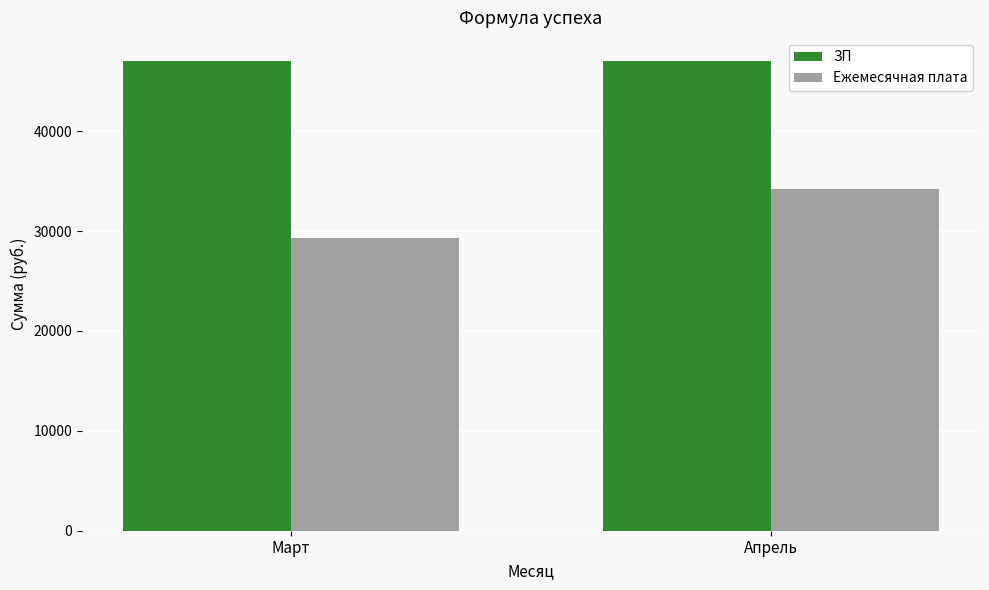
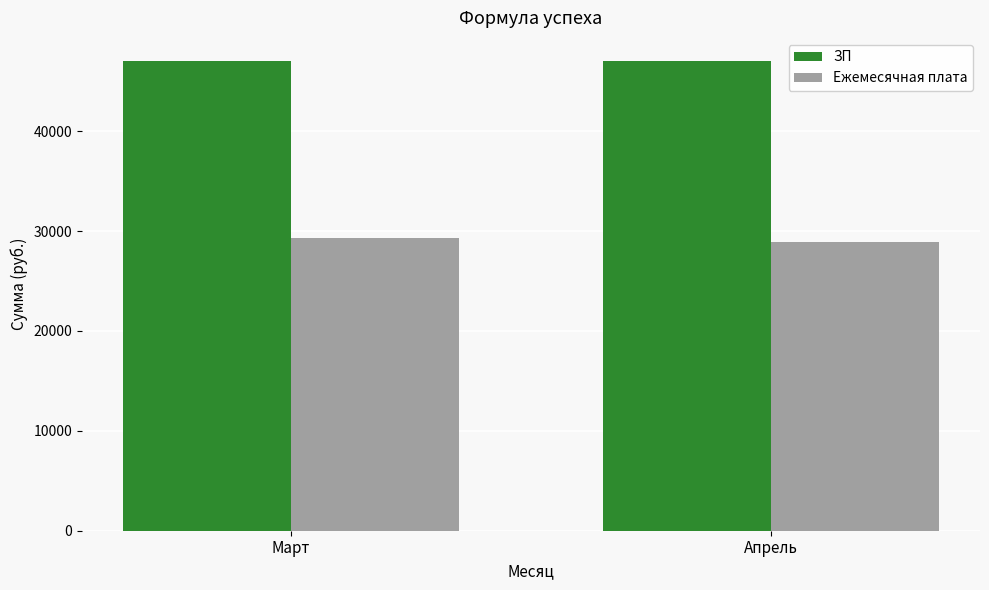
Ежемесячная плата, Апрель: 34000 -> 29000
